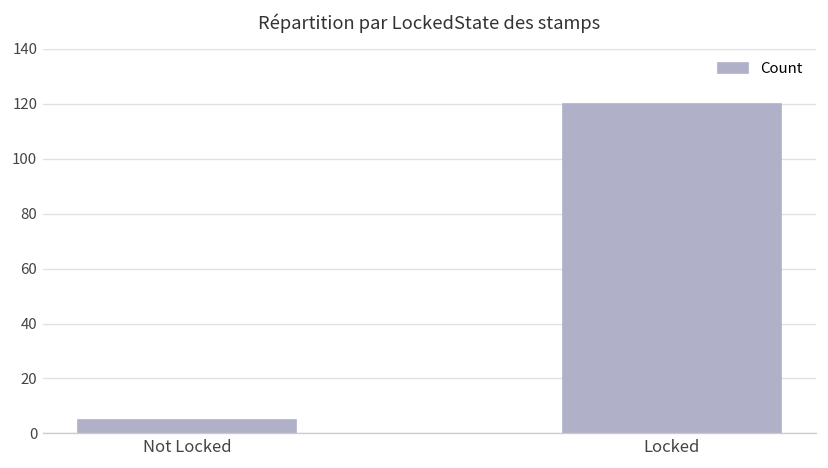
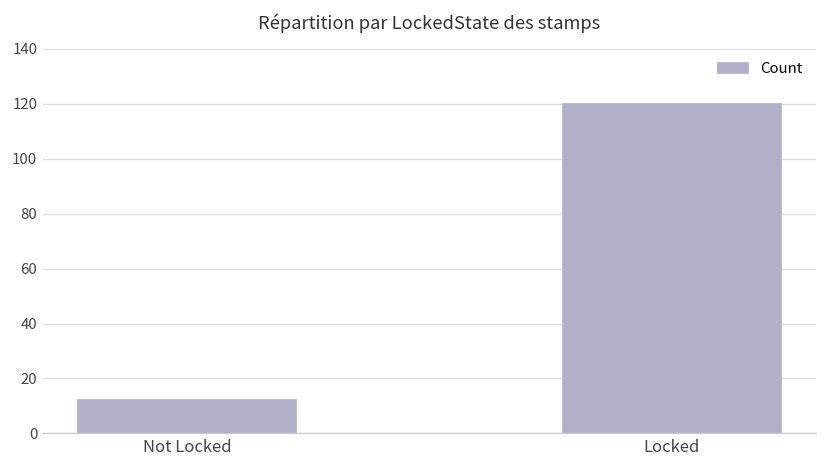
Not Locked: 5 -> 12
